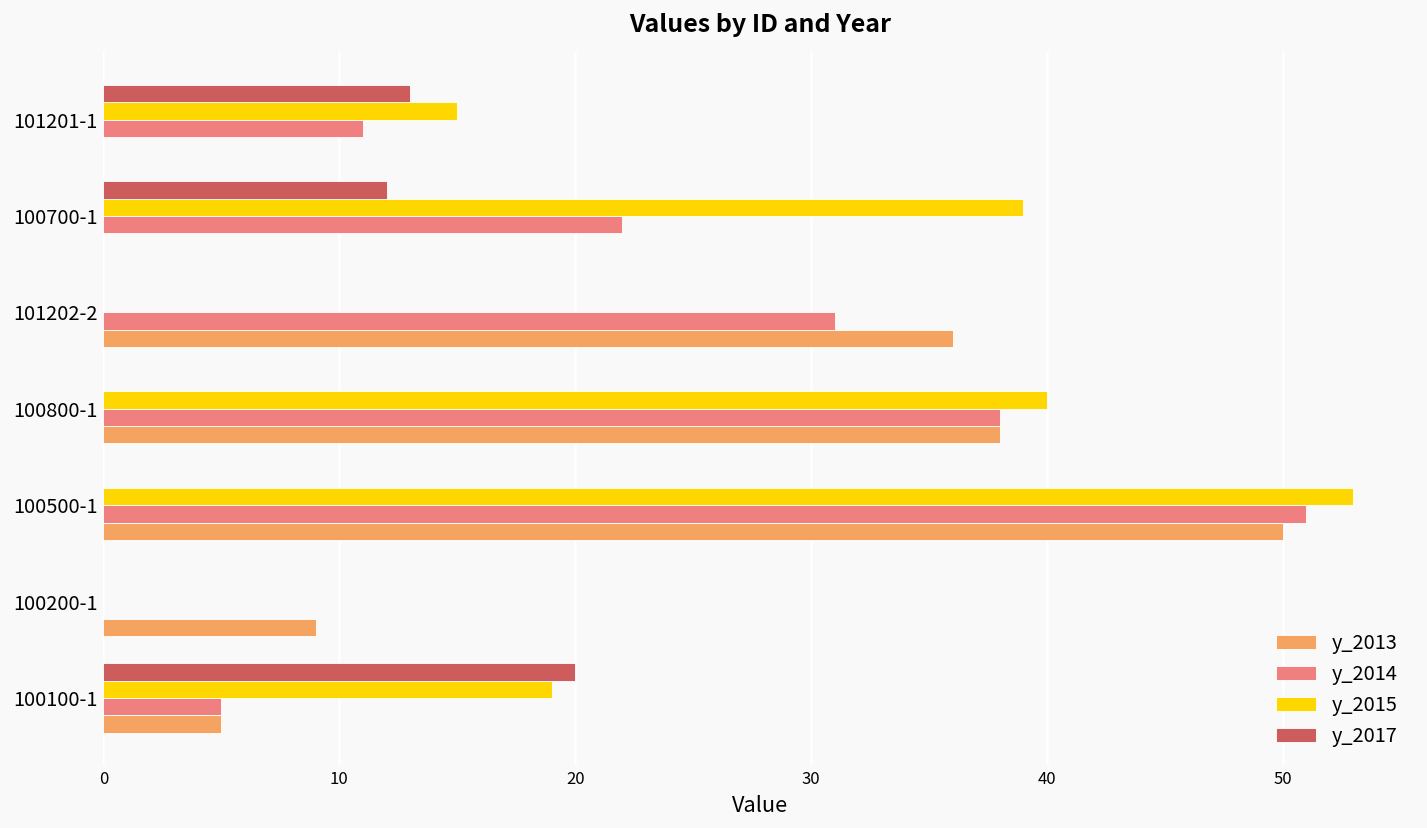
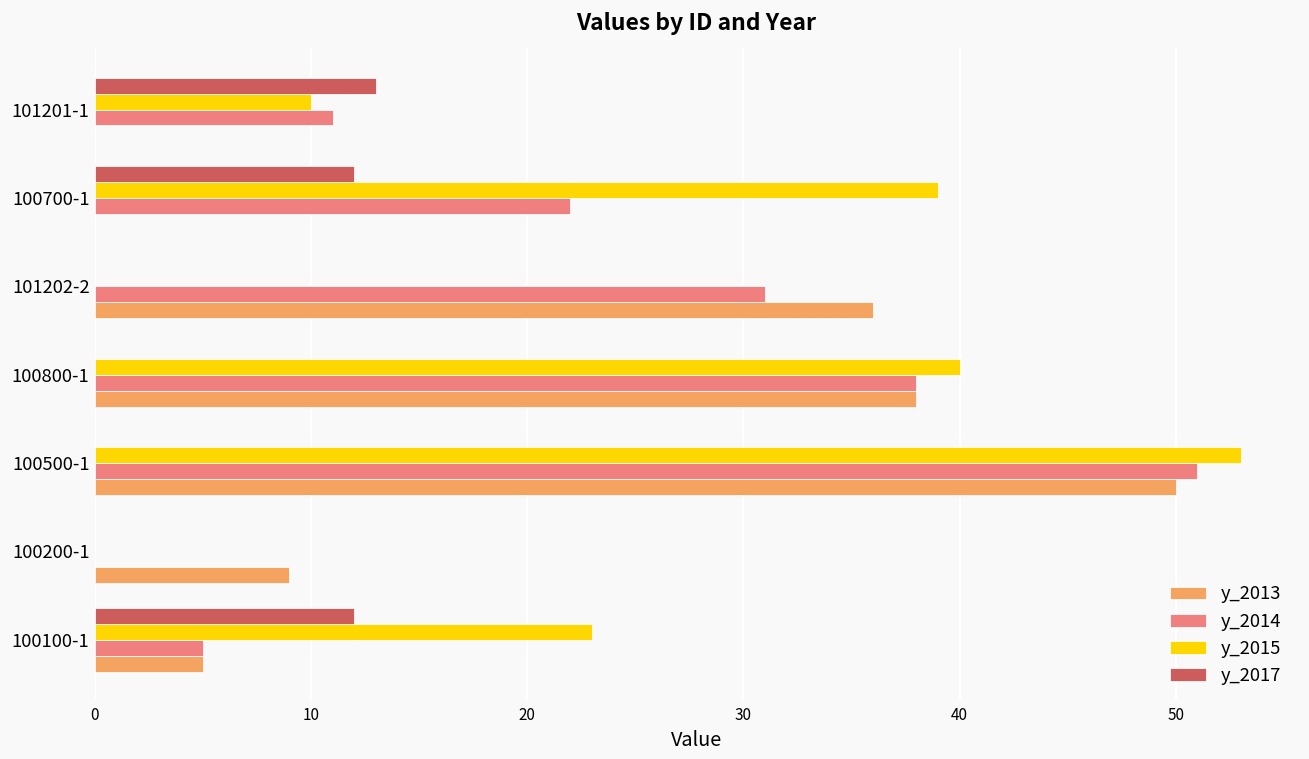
y_2015, 101201-1: 15 -> 10
y_2017, 100100-1: 20 -> 12
y_2015, 100100-1: 19 -> 23
